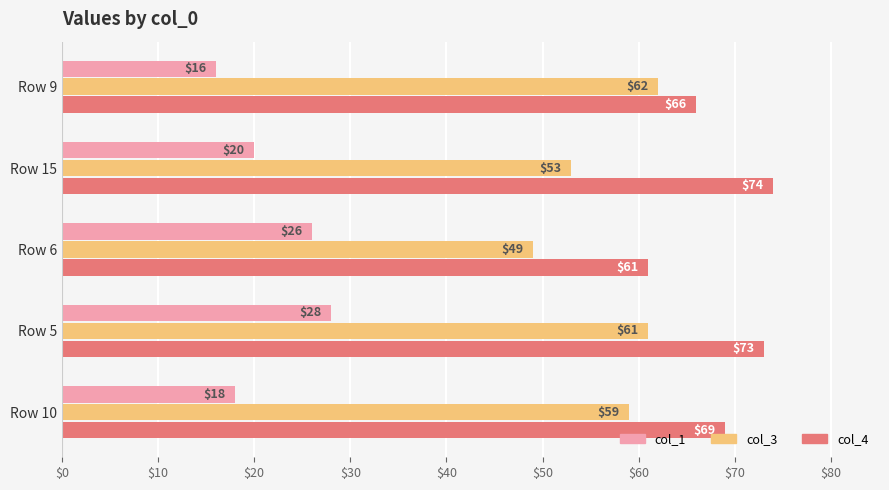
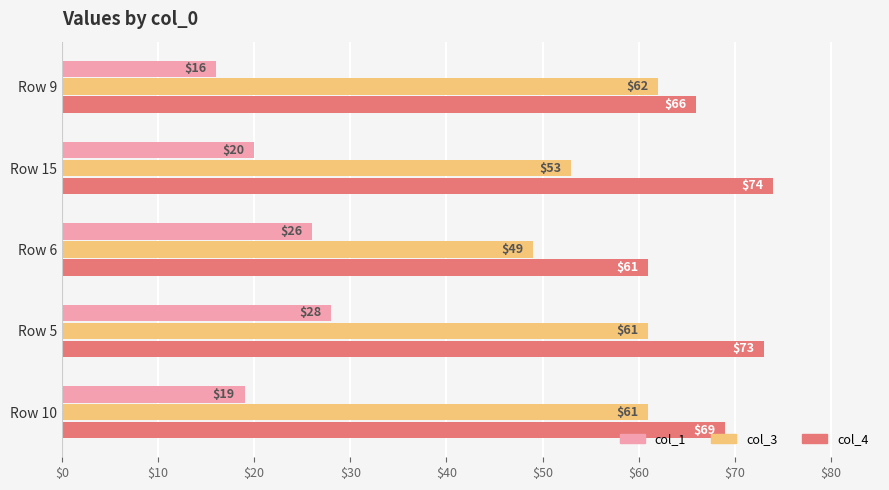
col_1, Row 10: $18 -> $19
col_3, Row 10: $59 -> $61
